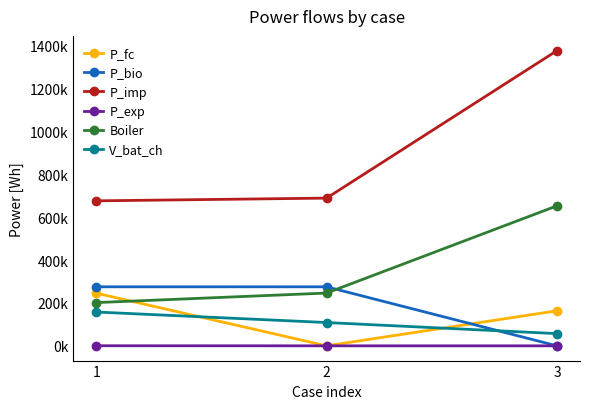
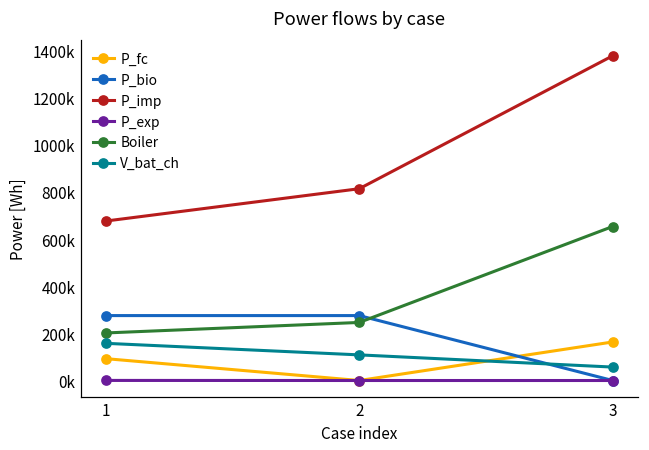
P_fc, 1: 250000 -> 90000
P_imp, 2: 690000 -> 810000
